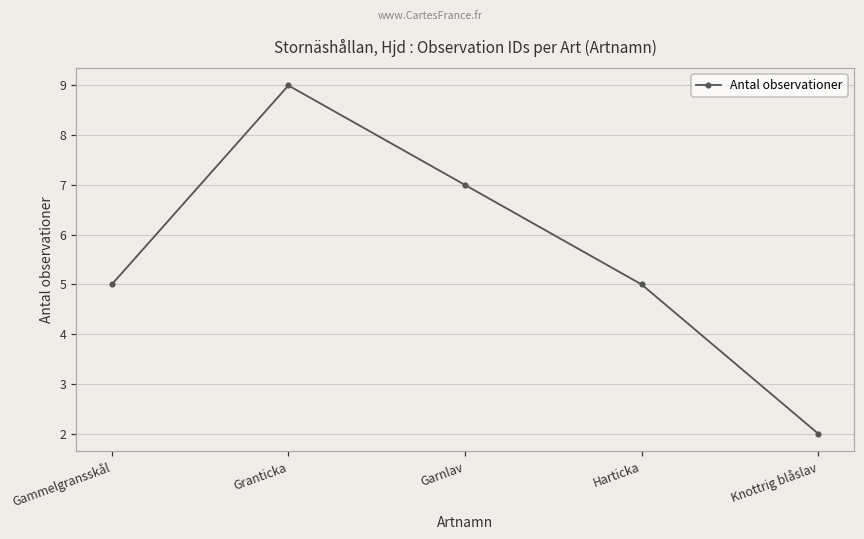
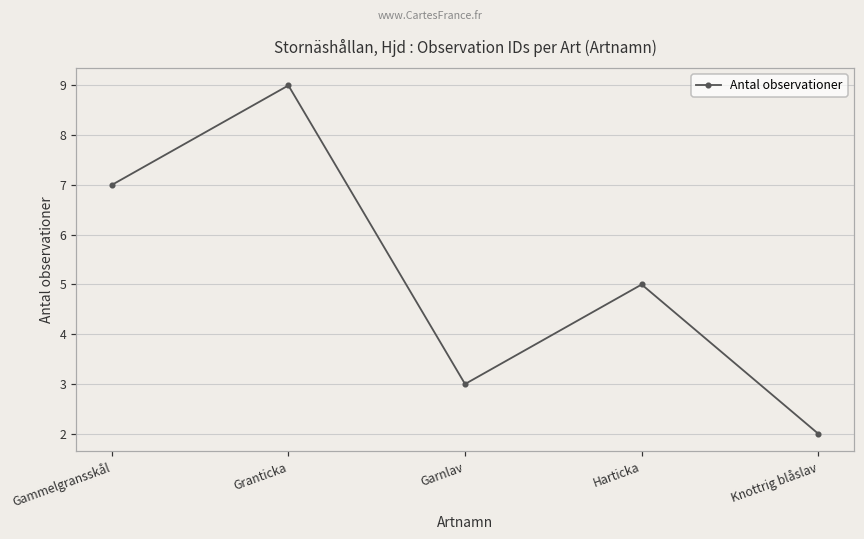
Gammelgransskål: 5 -> 7
Garnlav: 7 -> 3
